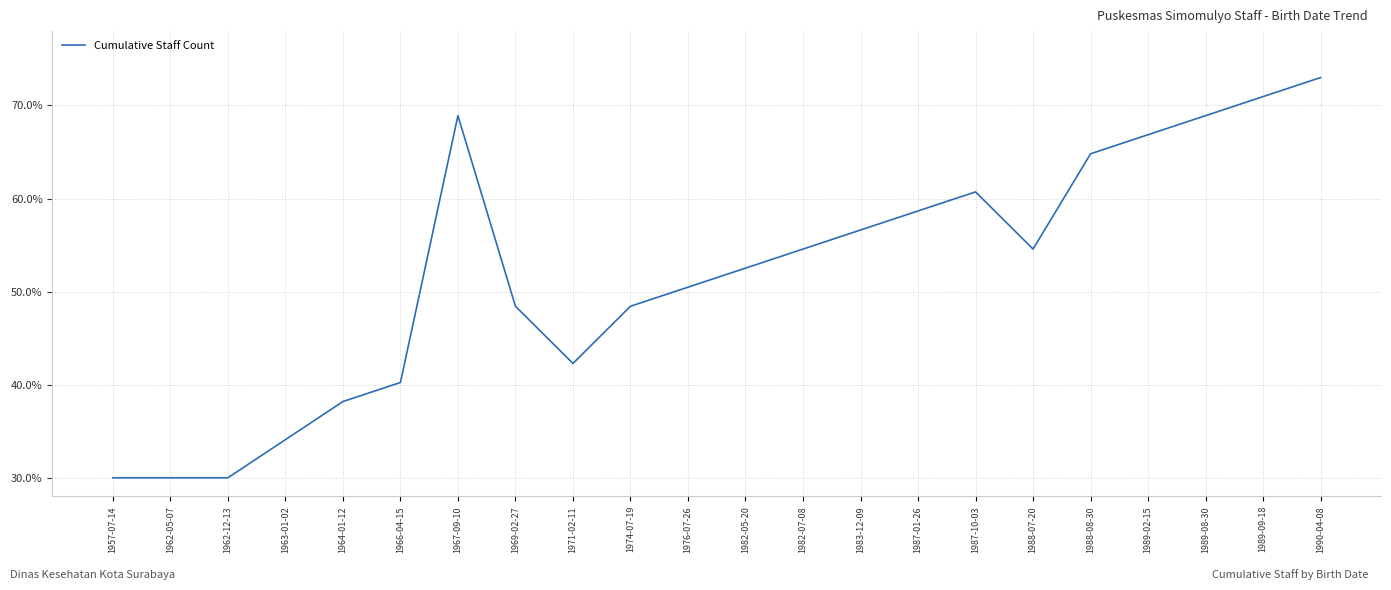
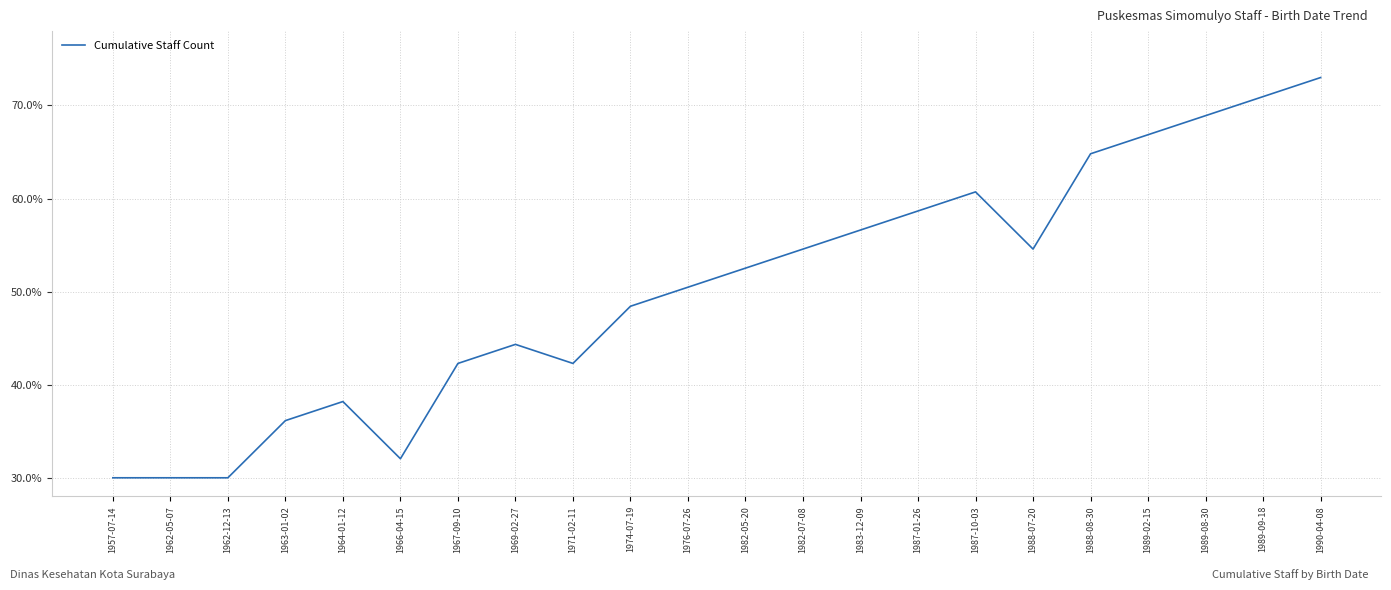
1963-01-02: 34% -> 36%
1966-04-15: 40% -> 32%
1967-09-10: 69% -> 42%
1969-02-27: 48% -> 44%
